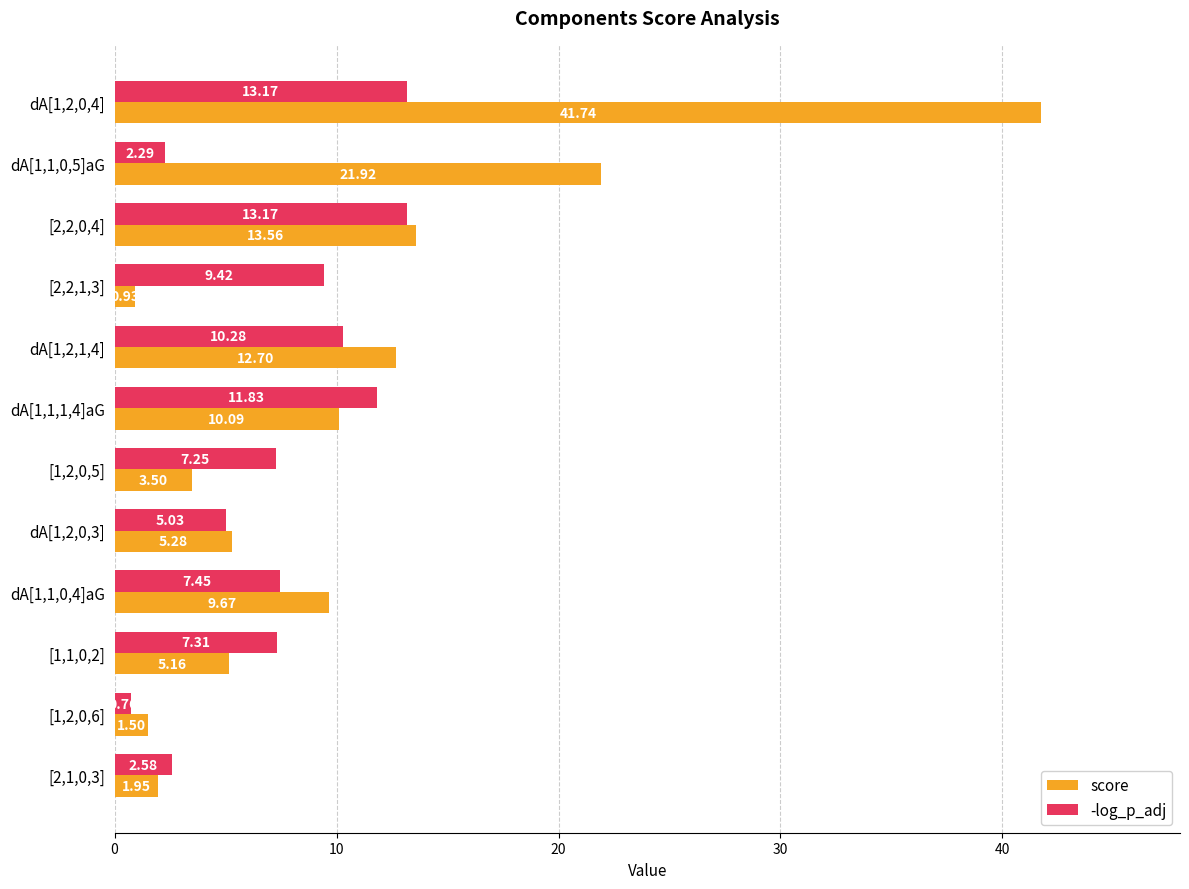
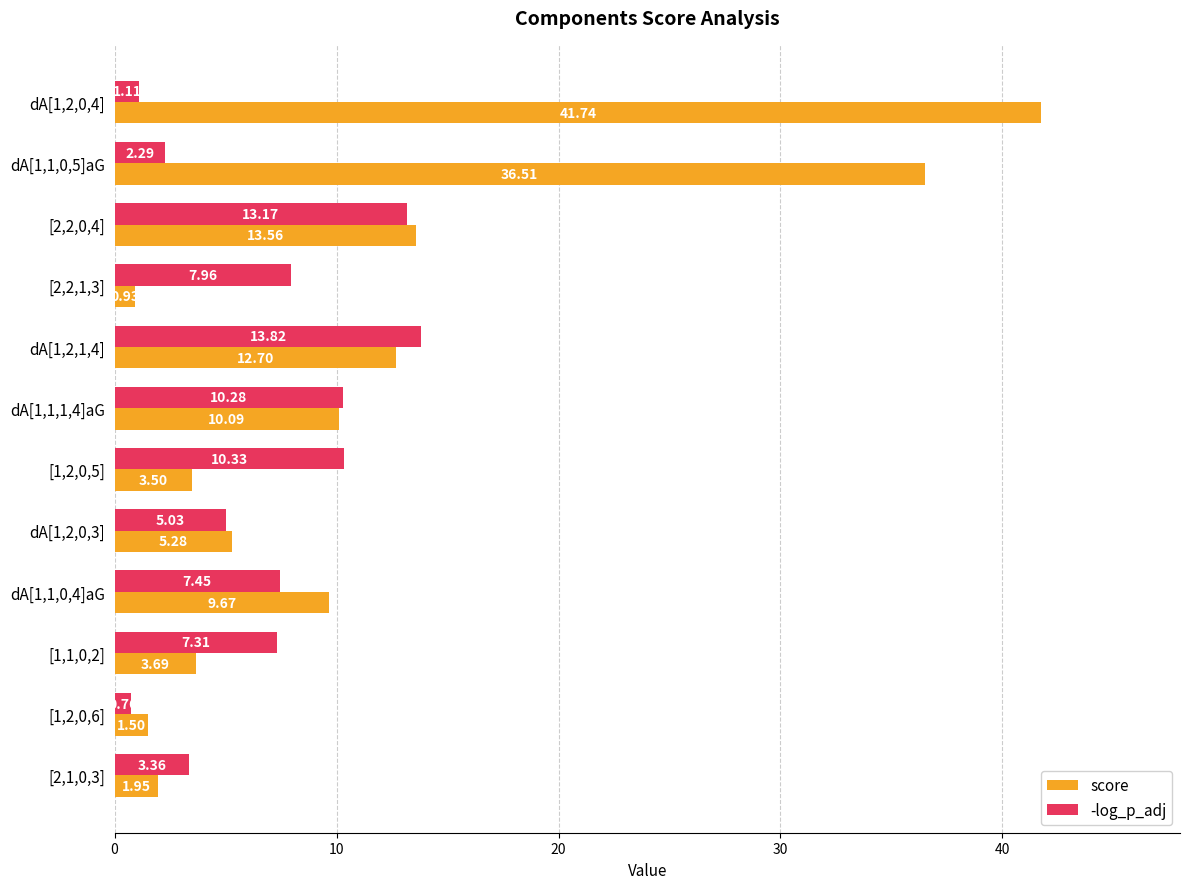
-log_p_adj, dA[1,2,0,4]: 13.17 -> 1.11
score, dA[1,1,0,5]aG: 21.92 -> 36.51
-log_p_adj, [2,2,1,3]: 9.42 -> 7.96
-log_p_adj, dA[1,2,1,4]: 10.28 -> 13.82
-log_p_adj, dA[1,1,1,4]aG: 11.83 -> 10.28
-log_p_adj, [1,2,0,5]: 7.25 -> 10.33
score, [1,1,0,2]: 5.16 -> 3.69
-log_p_adj, [2,1,0,3]: 2.58 -> 3.36
